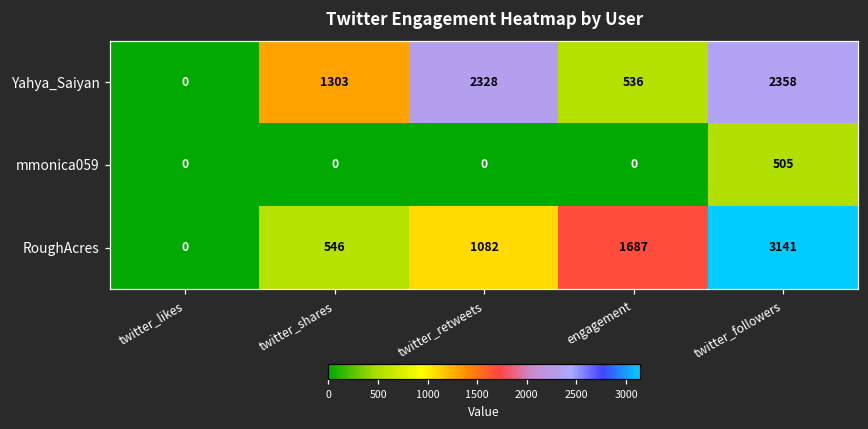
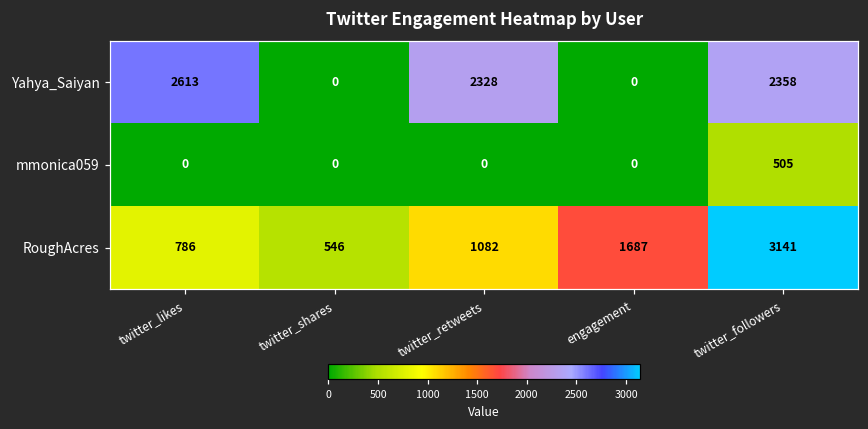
Yahya_Saiyan, twitter_likes: 0 -> 2613
Yahya_Saiyan, twitter_shares: 1303 -> 0
Yahya_Saiyan, engagement: 536 -> 0
RoughAcres, twitter_likes: 0 -> 786
